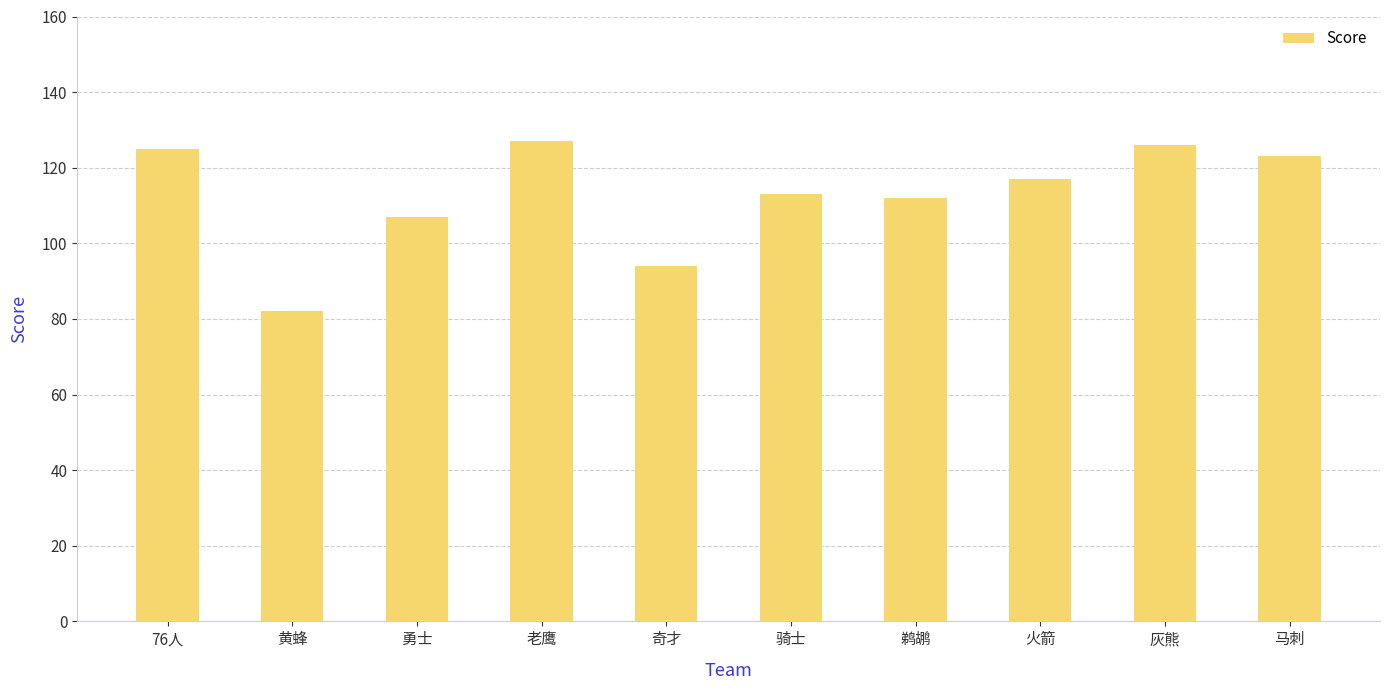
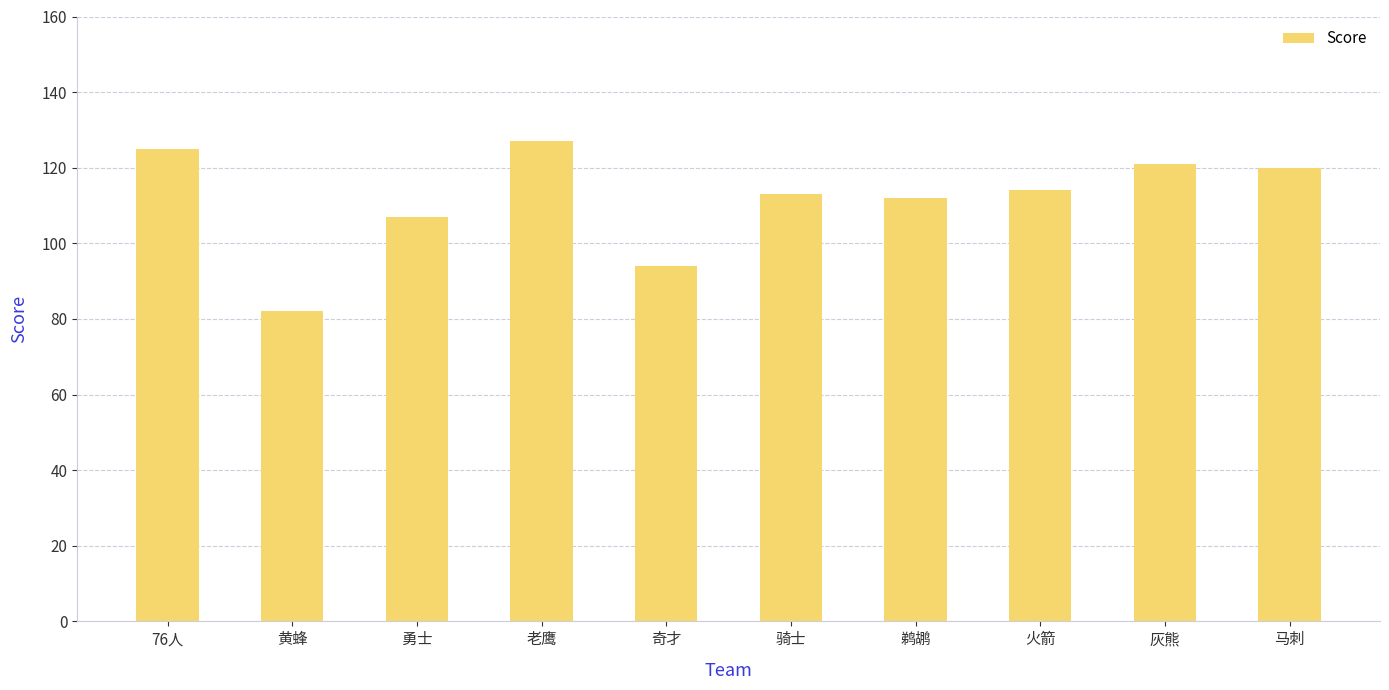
火箭: 117 -> 114
灰熊: 126 -> 121
马刺: 123 -> 120
